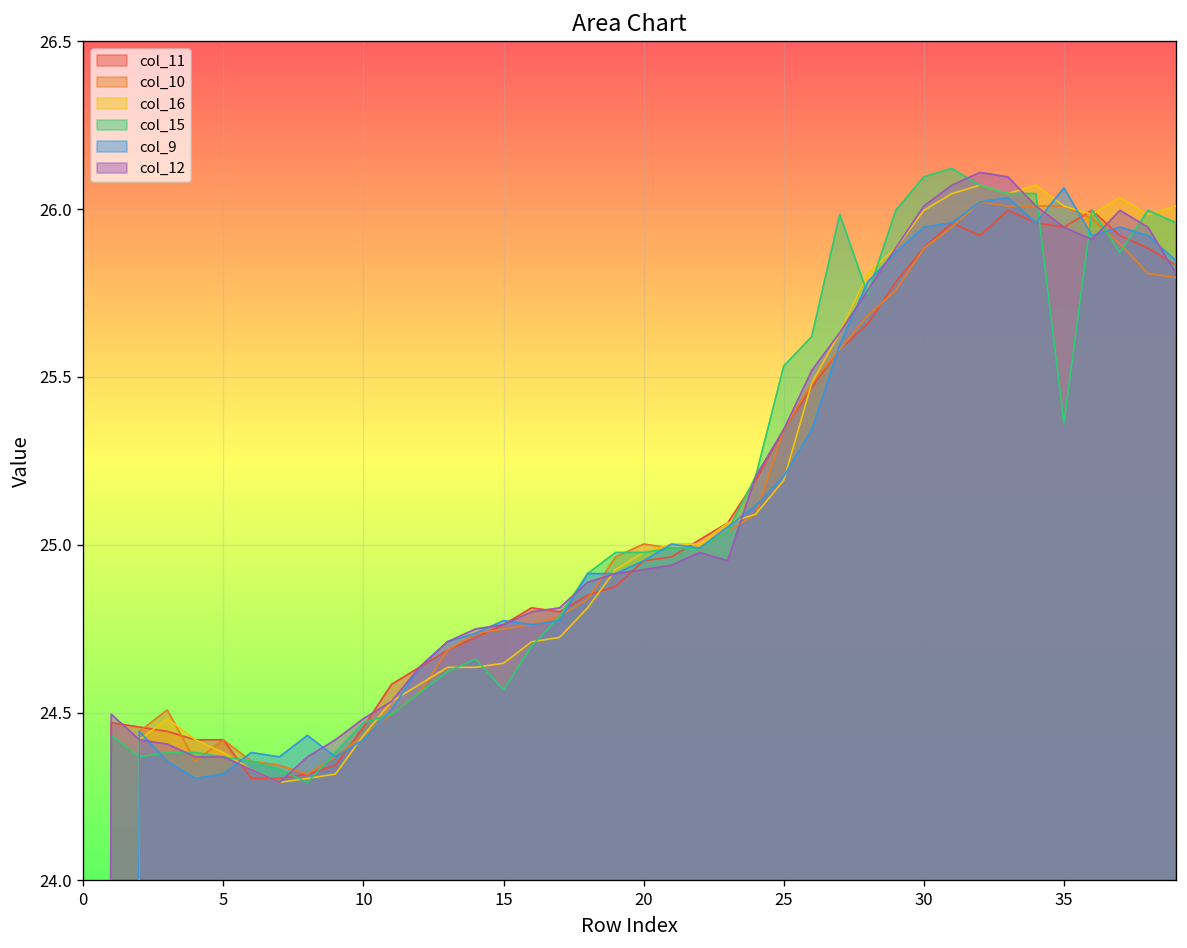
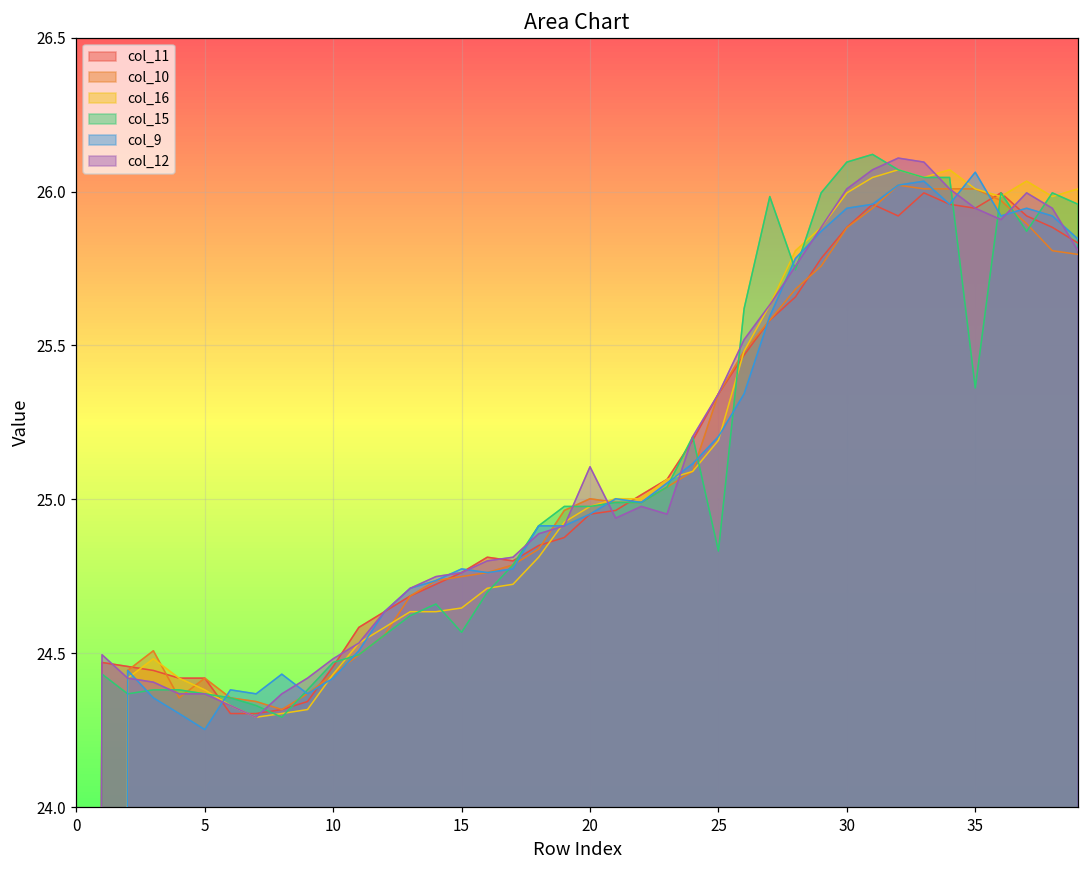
col_9, 5: 24.32 -> 24.25
col_12, 20: 24.93 -> 25.11
col_15, 25: 25.53 -> 24.83
